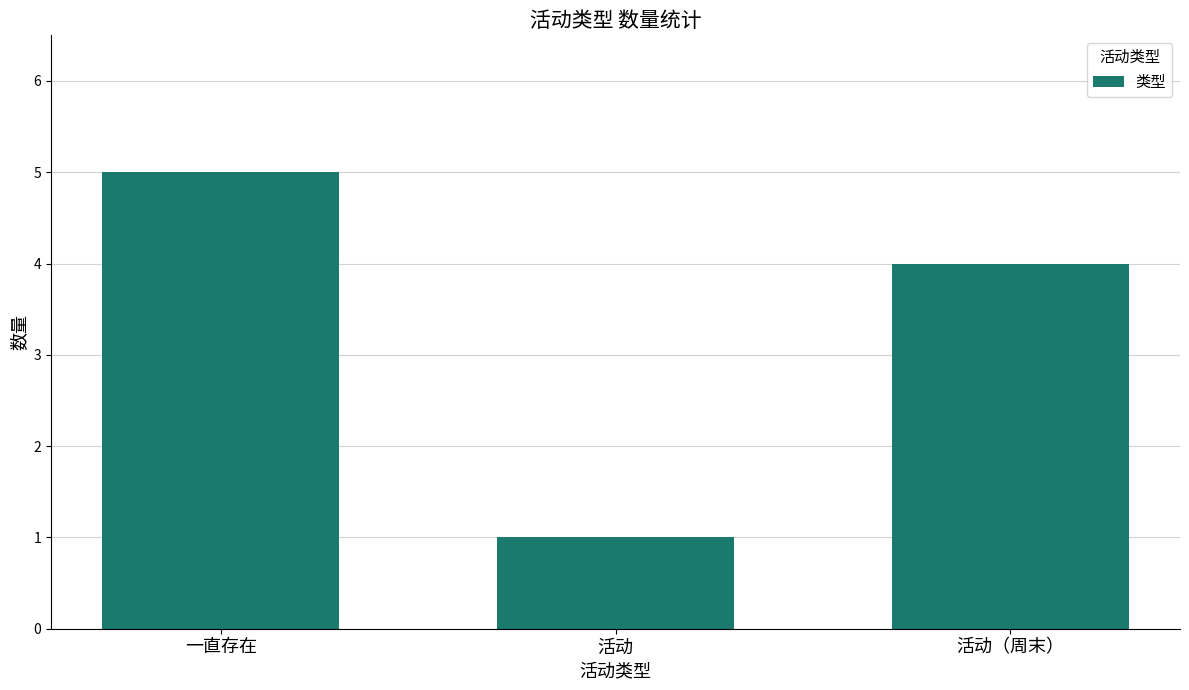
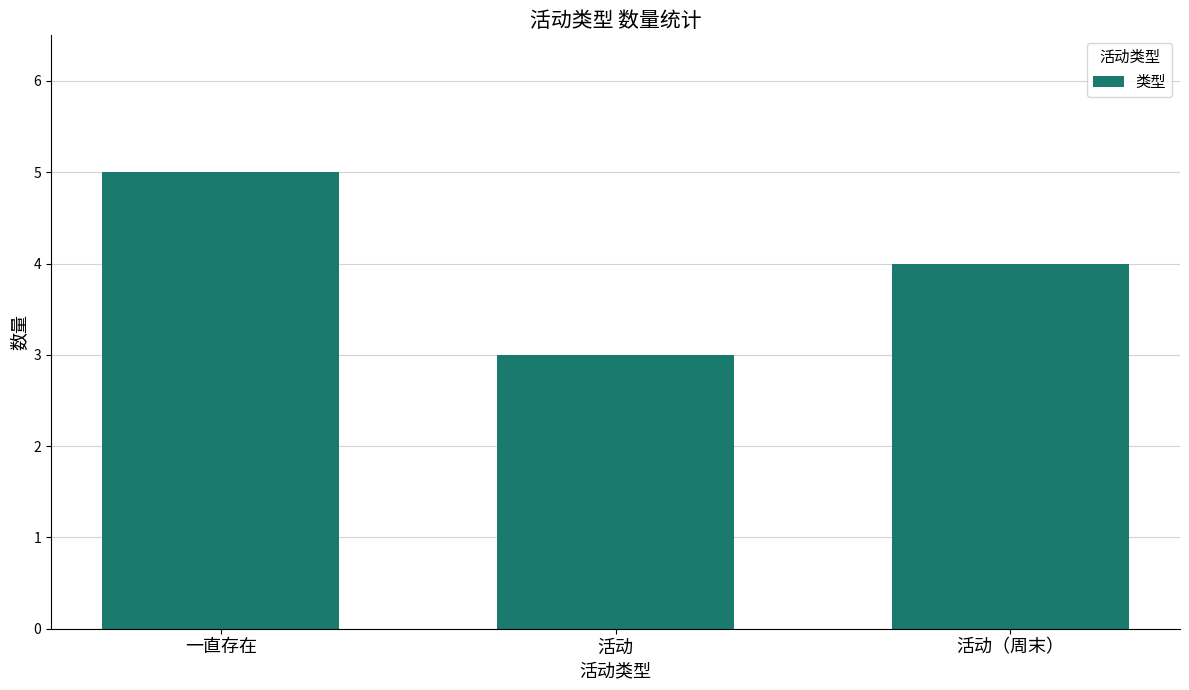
活动: 1 -> 3
